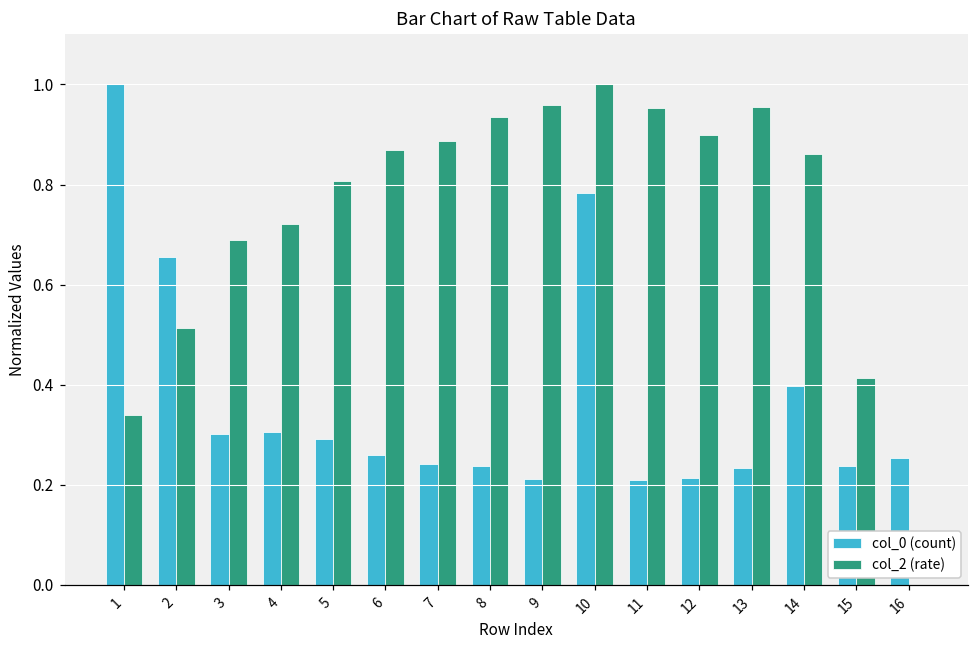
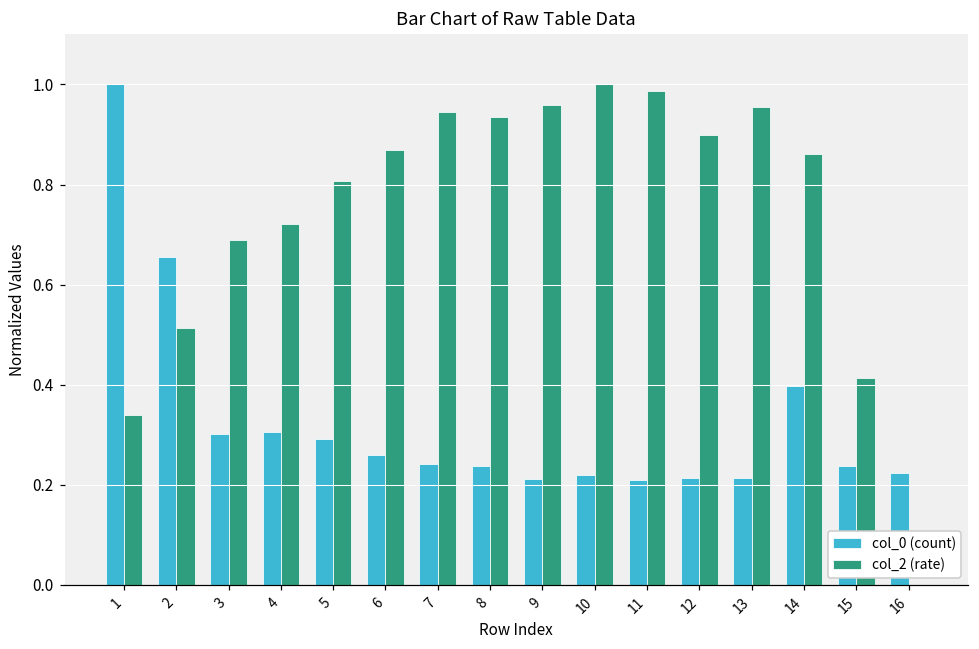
col_2 (rate), 7: 0.89 -> 0.95
col_0 (count), 10: 0.78 -> 0.22
col_2 (rate), 11: 0.95 -> 0.99
col_0 (count), 13: 0.23 -> 0.21
col_0 (count), 16: 0.25 -> 0.22
